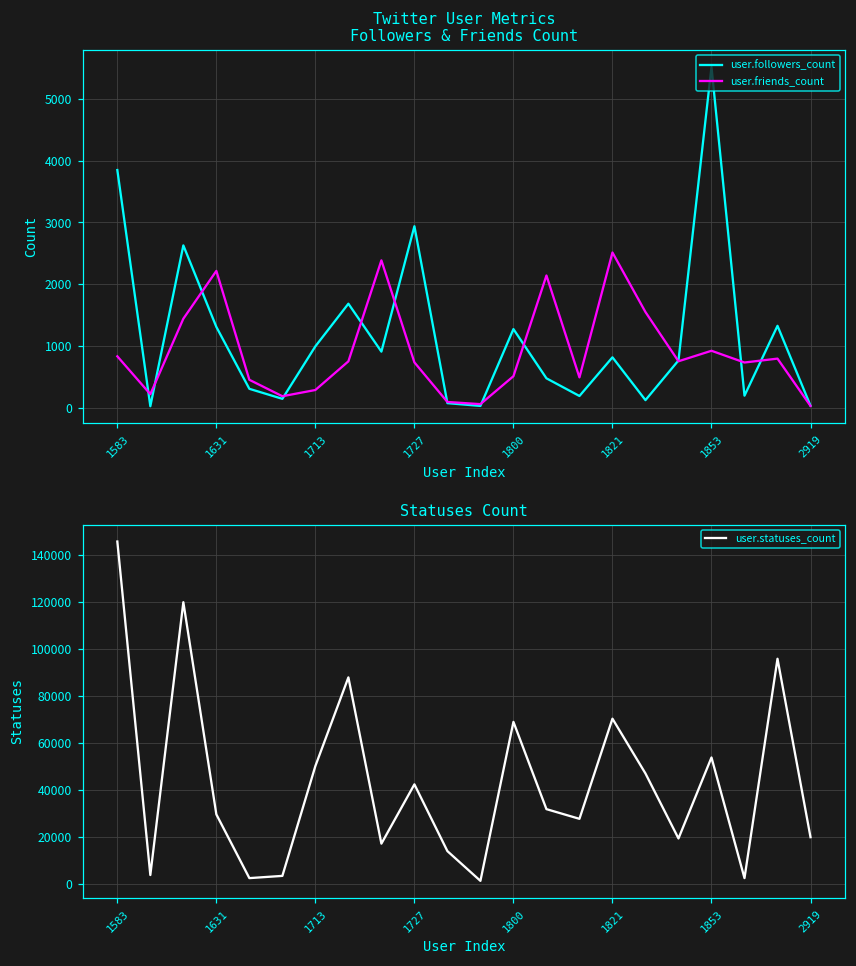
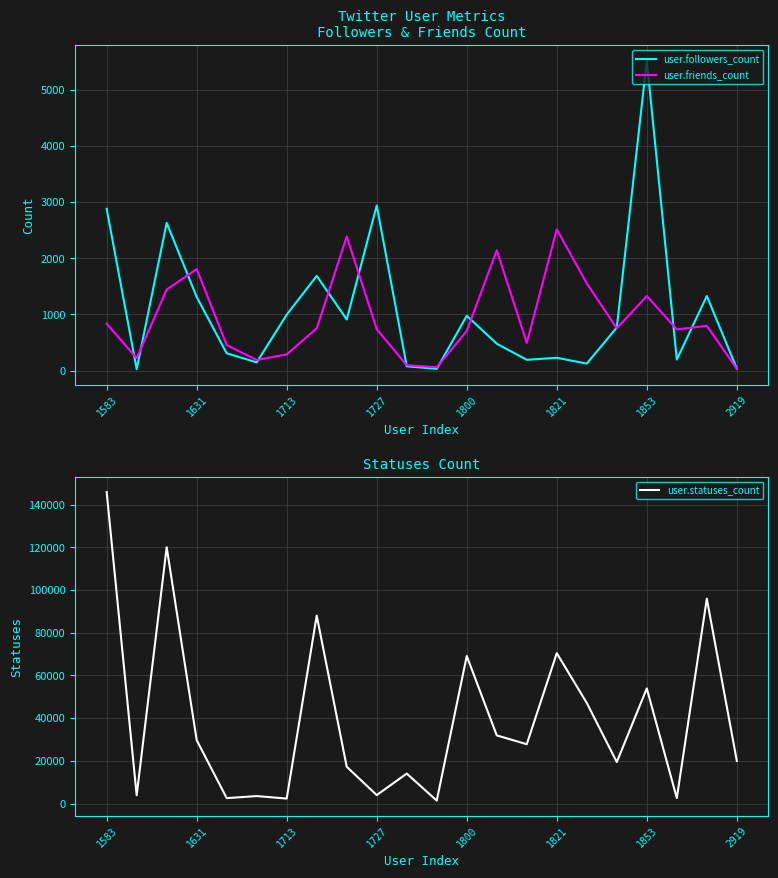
Twitter User Metrics Followers & Friends Count, user.followers_count, 1583: 3800 -> 2900
Twitter User Metrics Followers & Friends Count, user.friends_count, 1631: 2200 -> 1800
Twitter User Metrics Followers & Friends Count, user.followers_count, 1800: 1300 -> 1000
Twitter User Metrics Followers & Friends Count, user.friends_count, 1800: 500 -> 700
Twitter User Metrics Followers & Friends Count, user.followers_count, 1821: 800 -> 200
Twitter User Metrics Followers & Friends Count, user.friends_count, 1853: 900 -> 1300
Statuses Count, 1713: 50000 -> 2000
Statuses Count, 1727: 42000 -> 4000
